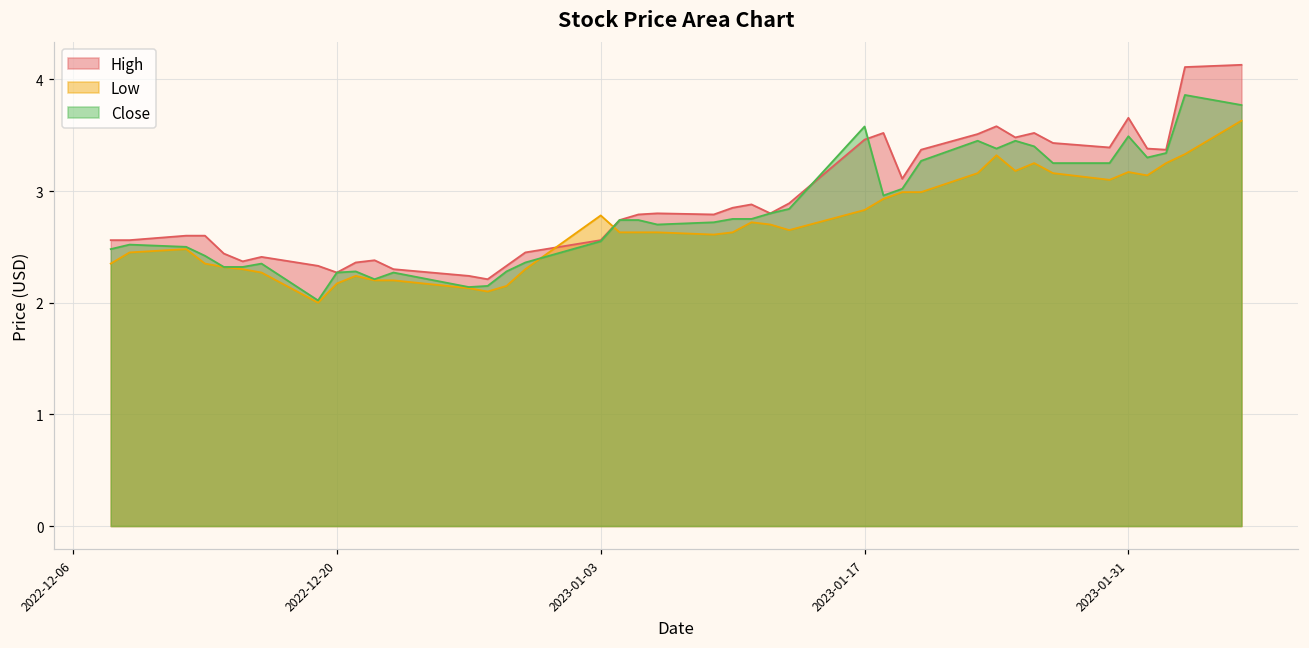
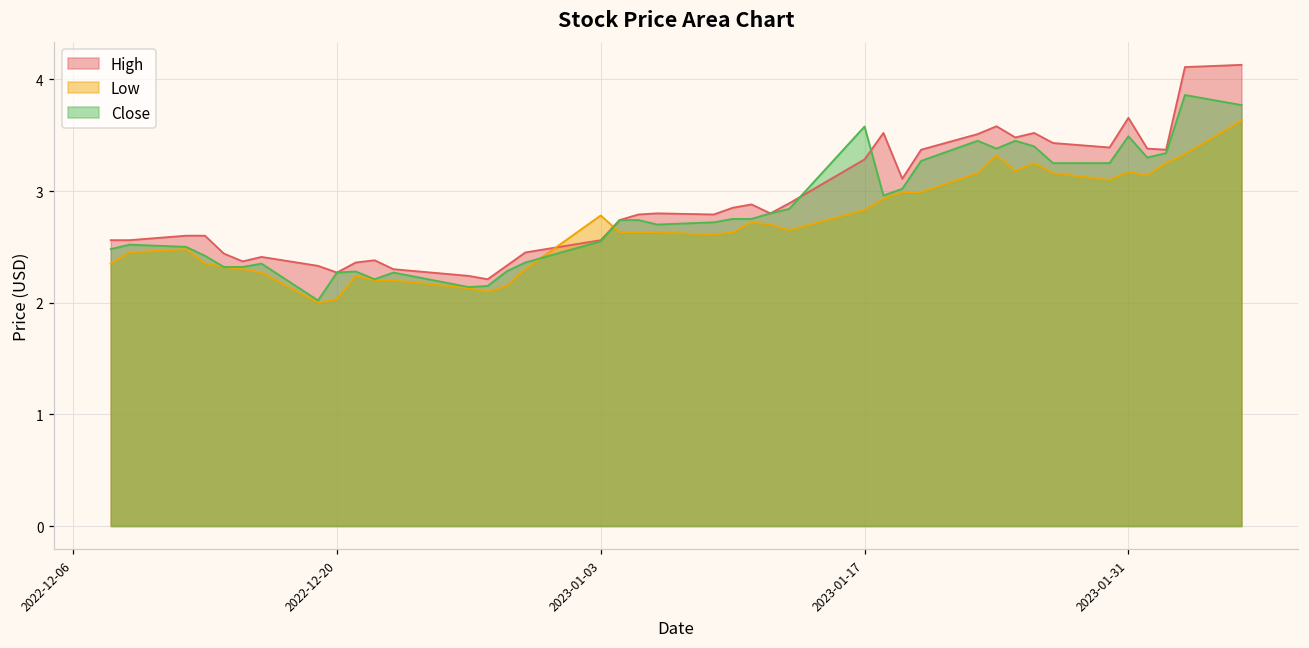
Low, 2022-12-20: 2.17 -> 2.03
High, 2023-01-17: 3.46 -> 3.28
